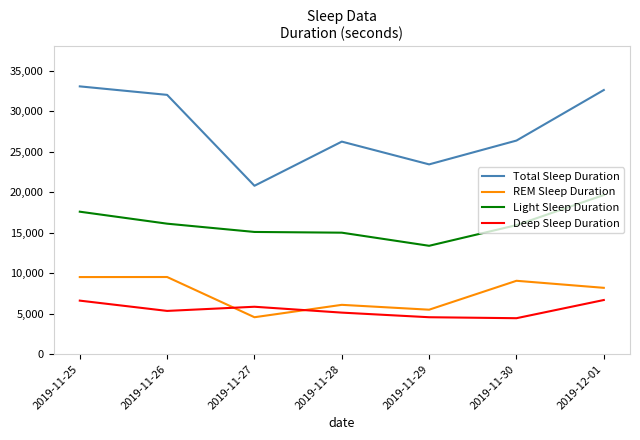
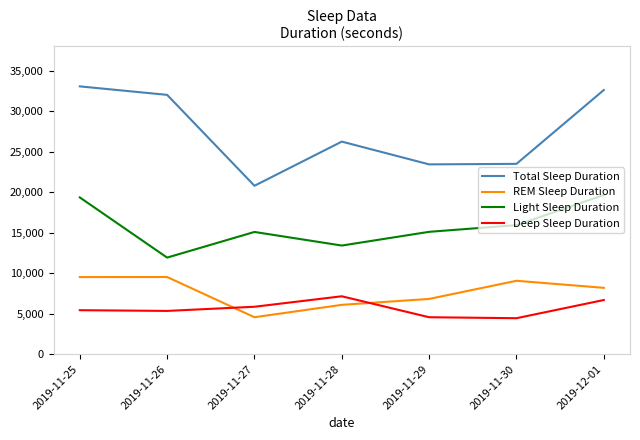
Light Sleep Duration, 2019-11-25: 18,000 -> 19,000
Deep Sleep Duration, 2019-11-25: 7,000 -> 5,000
Light Sleep Duration, 2019-11-26: 16,000 -> 12,000
Light Sleep Duration, 2019-11-28: 15,000 -> 13,000
Deep Sleep Duration, 2019-11-28: 5,000 -> 7,000
REM Sleep Duration, 2019-11-29: 5,000 -> 7,000
Light Sleep Duration, 2019-11-29: 13,000 -> 15,000
Total Sleep Duration, 2019-11-30: 26,000 -> 23,000
